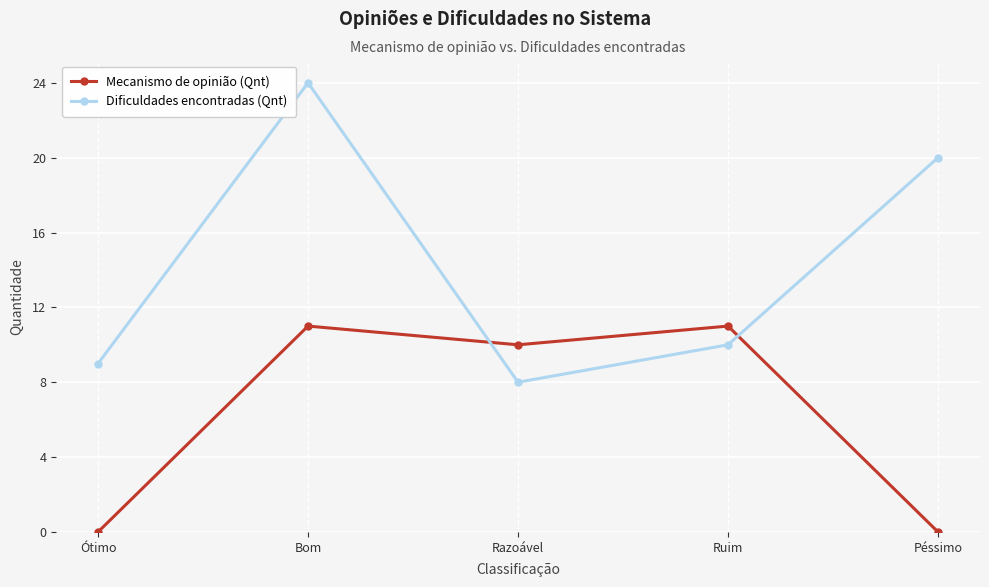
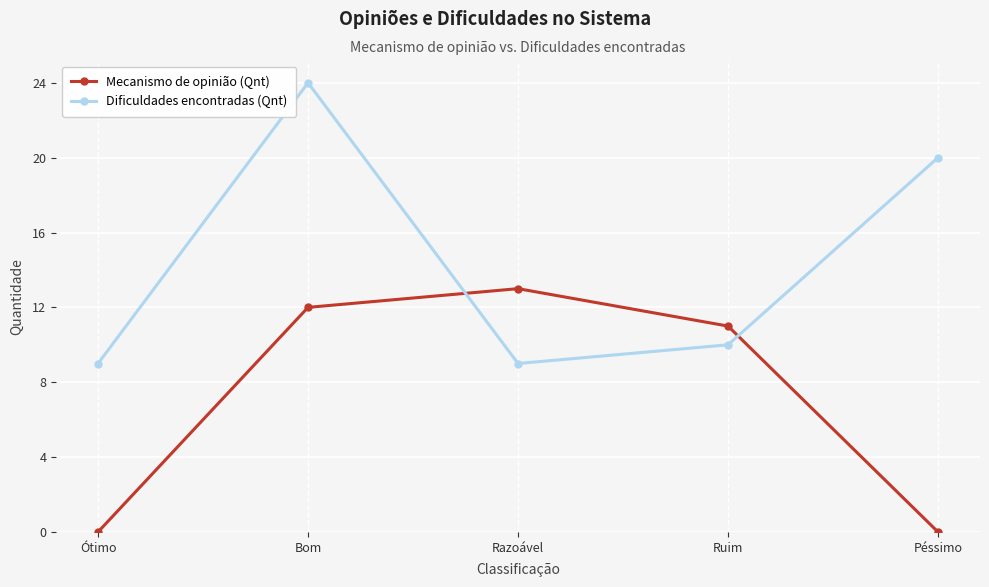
Mecanismo de opinião (Qnt), Bom: 11 -> 12
Mecanismo de opinião (Qnt), Razoável: 10 -> 13
Dificuldades encontradas (Qnt), Razoável: 8 -> 9
